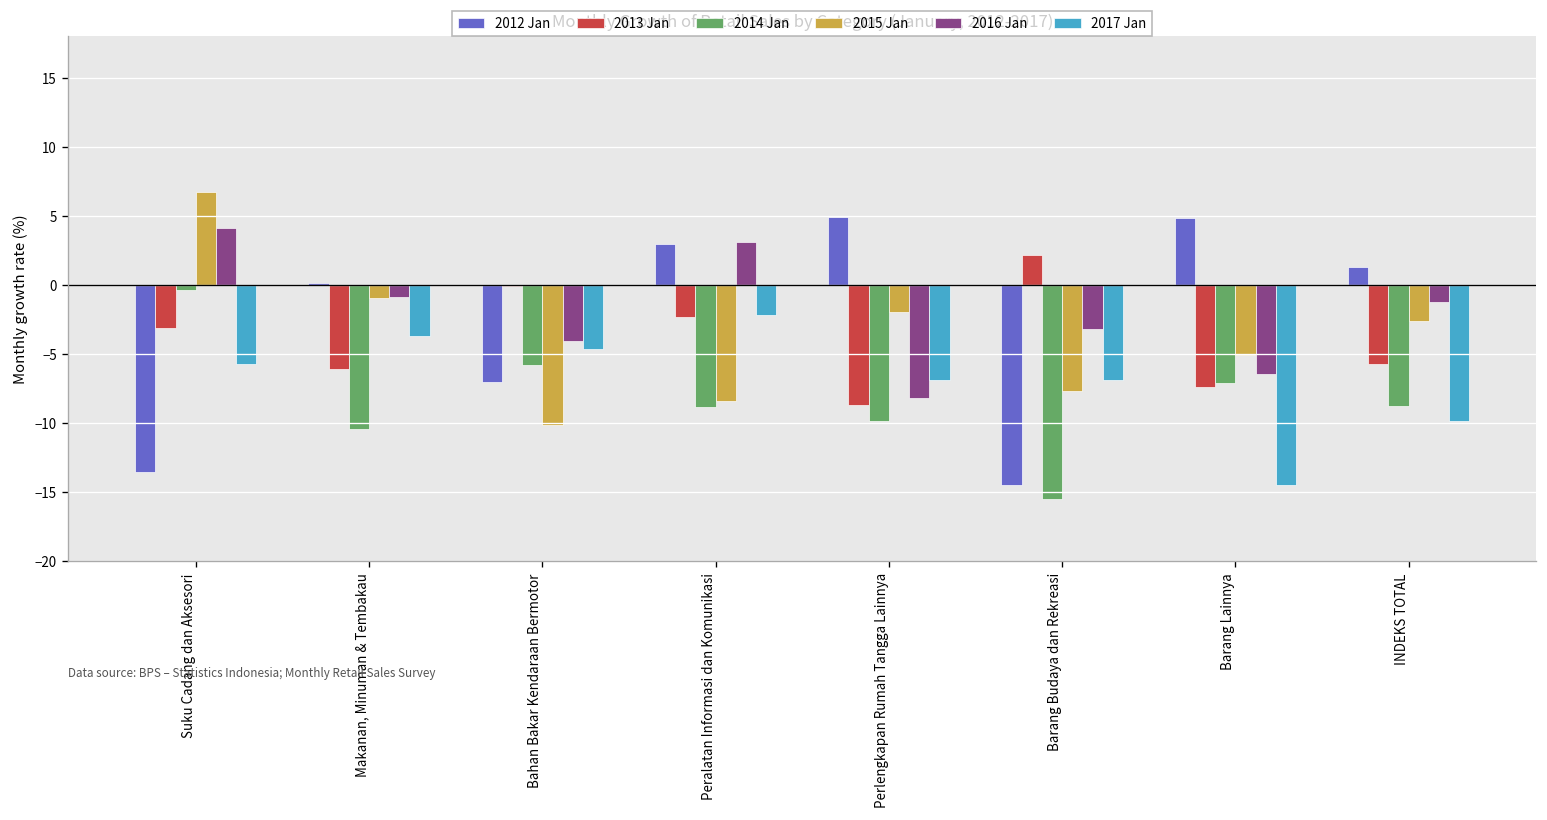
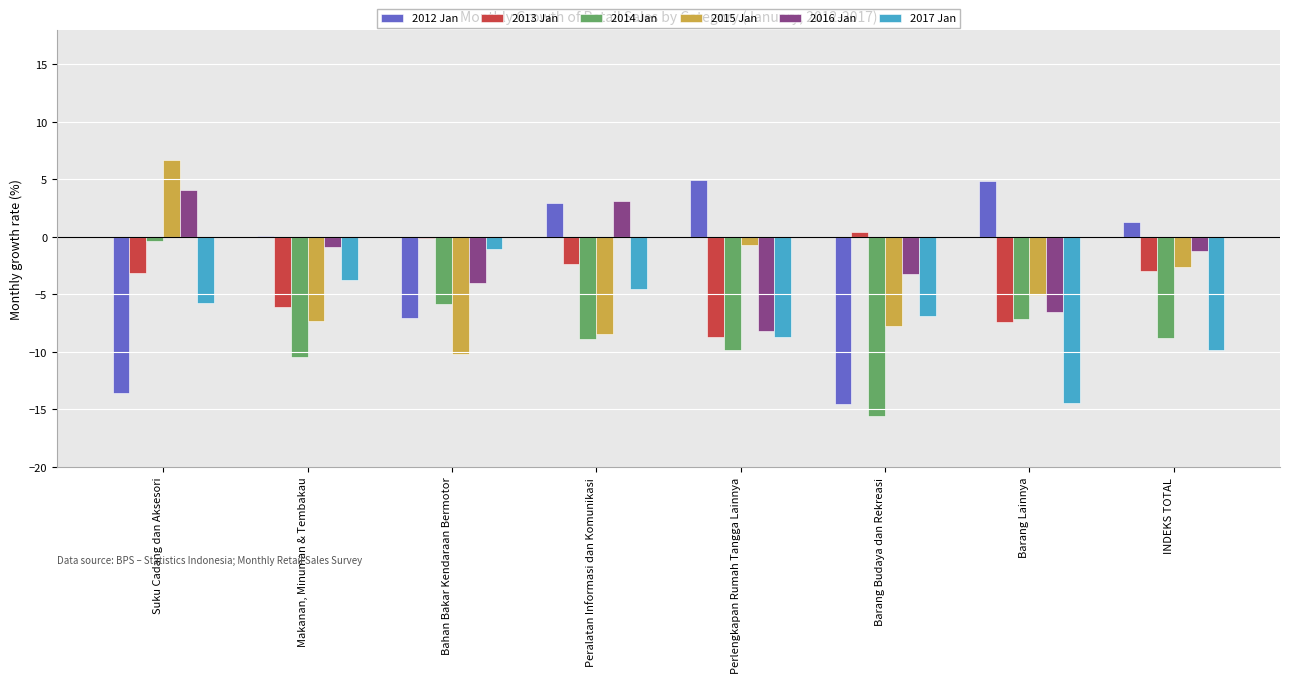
2015 Jan, Makanan, Minuman & Tembakau: -1.0 -> -7.3
2017 Jan, Bahan Bakar Kendaraan Bermotor: -4.6 -> -1.0
2017 Jan, Peralatan Informasi dan Komunikasi: -2.2 -> -4.5
2015 Jan, Perlengkapan Rumah Tangga Lainnya: -2.0 -> -0.7
2017 Jan, Perlengkapan Rumah Tangga Lainnya: -6.9 -> -8.7
2013 Jan, Barang Budaya dan Rekreasi: 2.1 -> 0.4
2013 Jan, INDEKS TOTAL: -5.7 -> -3.0
